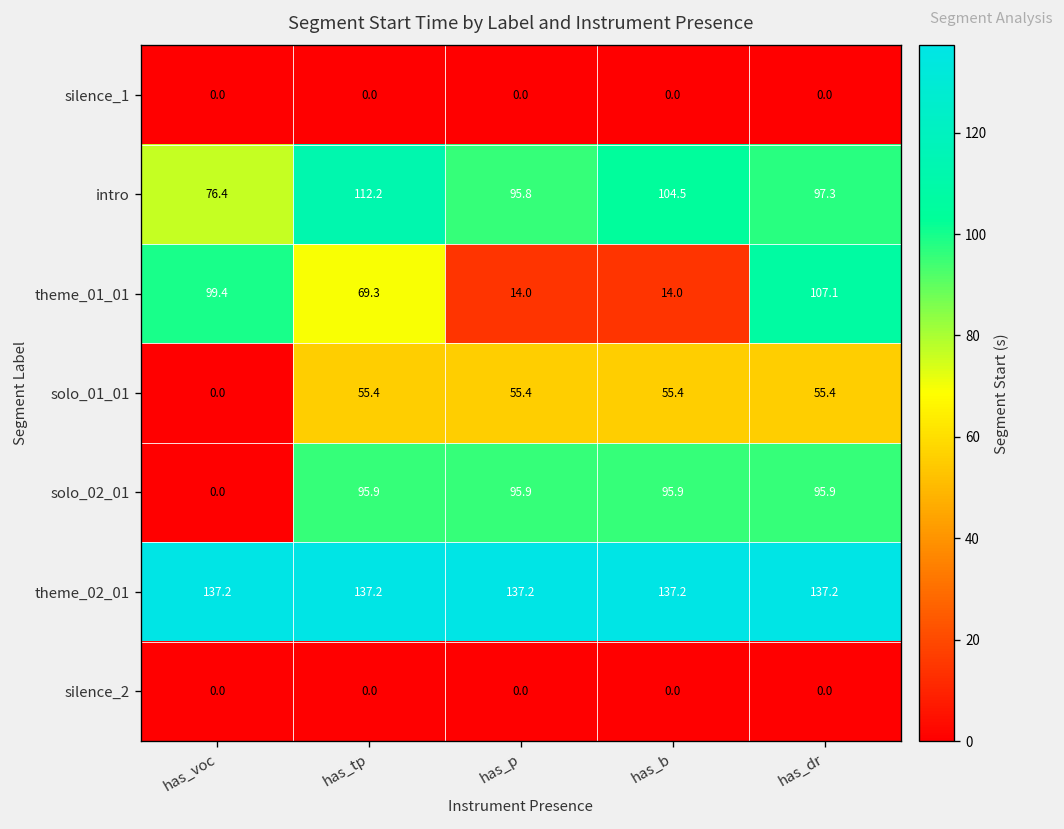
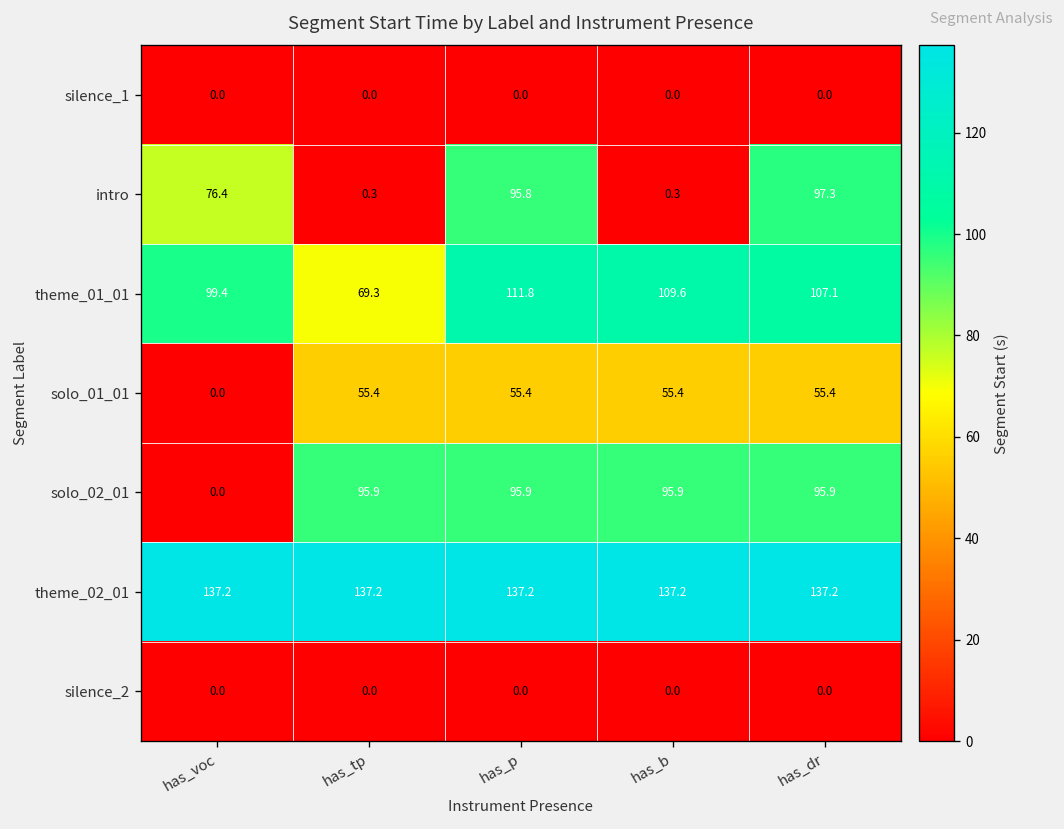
intro, has_tp: 112.2 -> 0.3
intro, has_b: 104.5 -> 0.3
theme_01_01, has_p: 14.0 -> 111.8
theme_01_01, has_b: 14.0 -> 109.6
